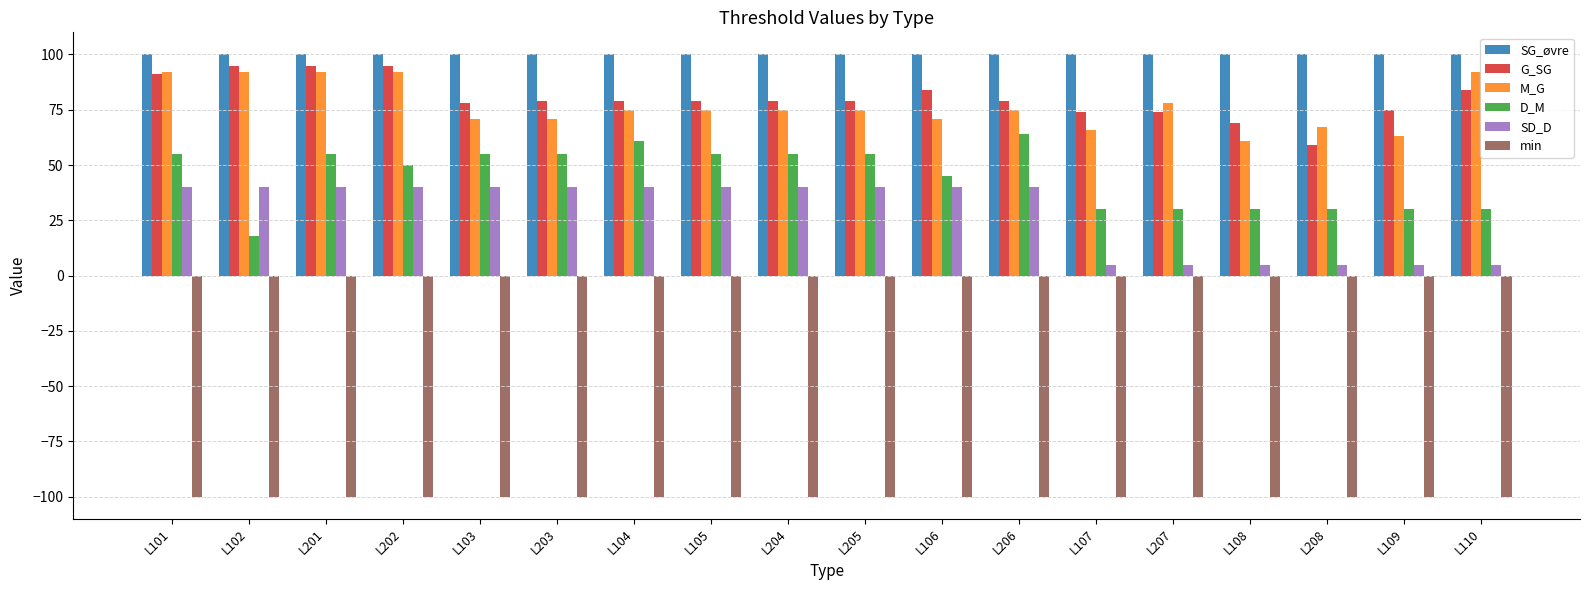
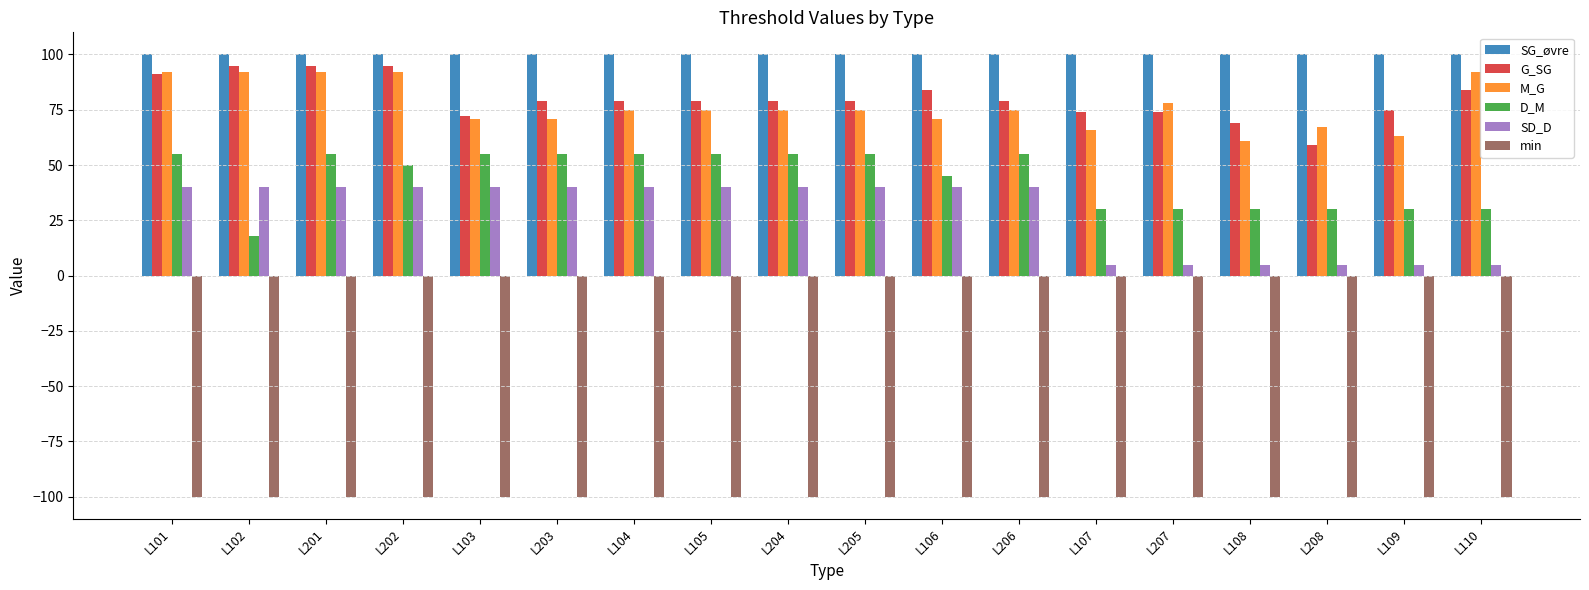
G_SG, L103: 78 -> 72
D_M, L104: 61 -> 55
D_M, L206: 64 -> 55
